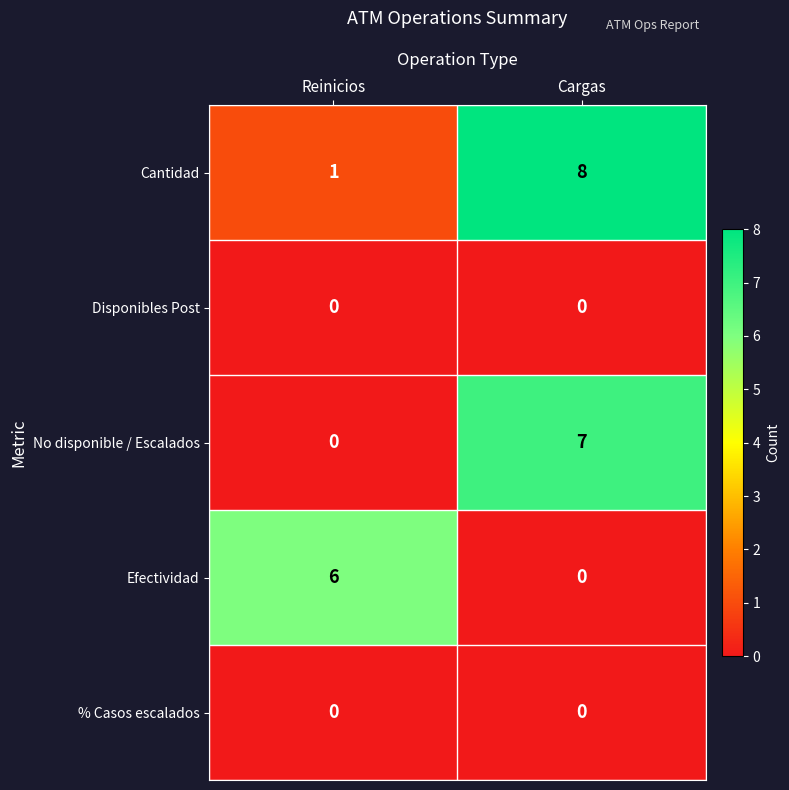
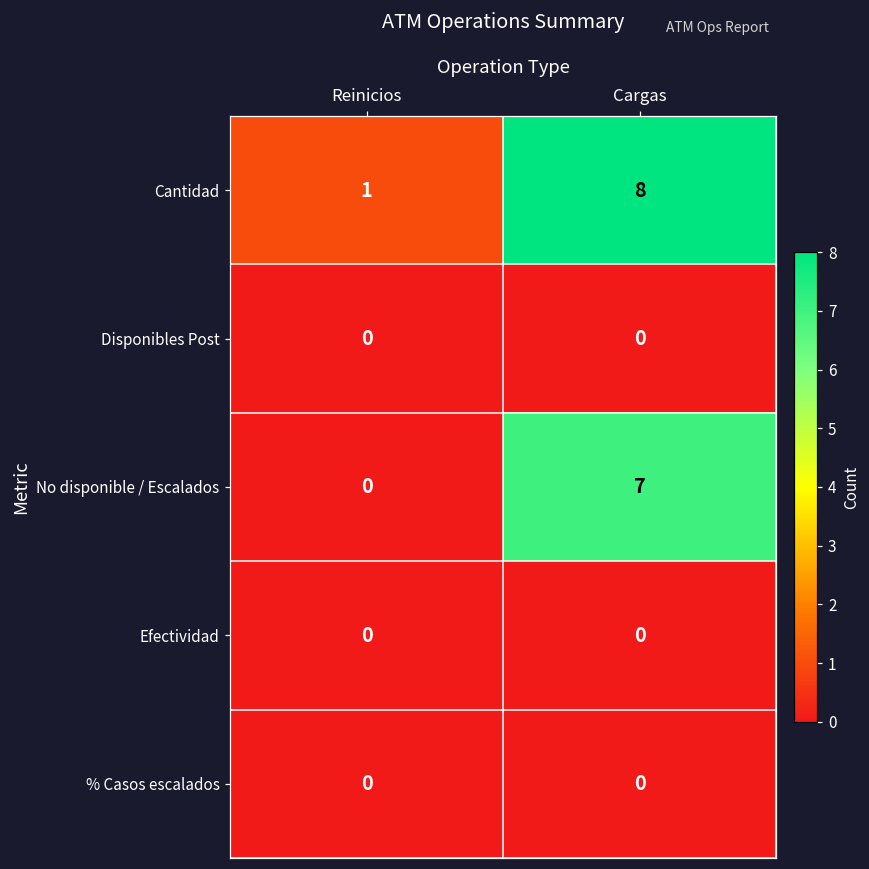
Efectividad, Reinicios: 6 -> 0
